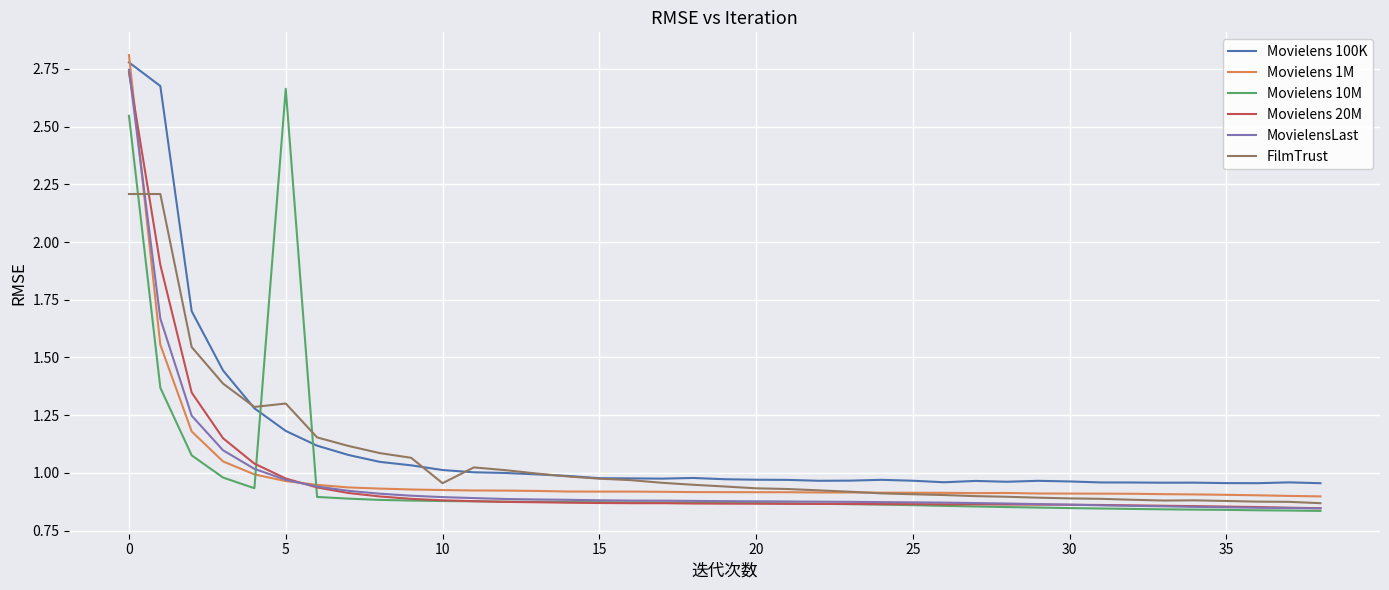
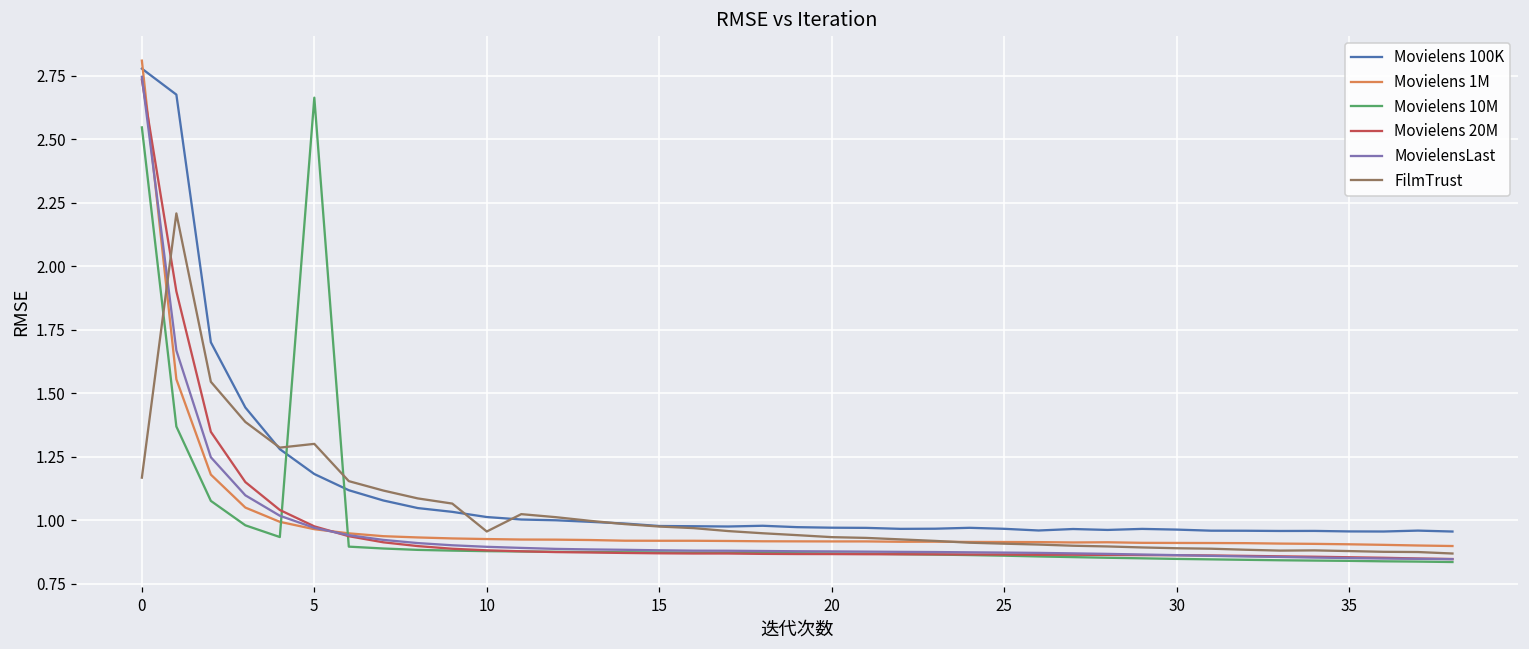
FilmTrust, 0: 2.21 -> 1.17
